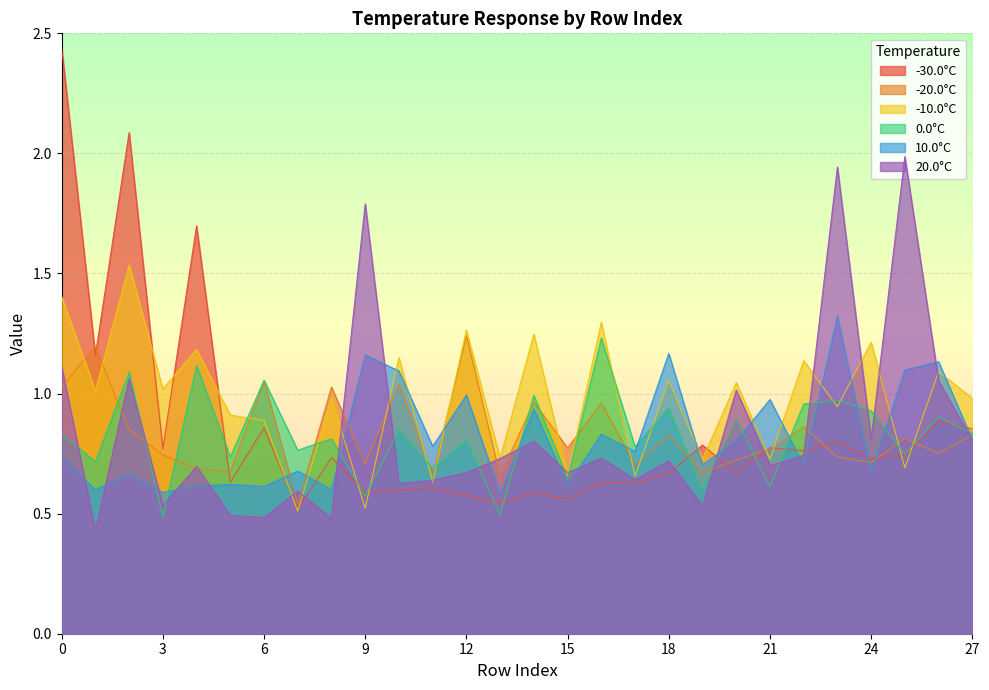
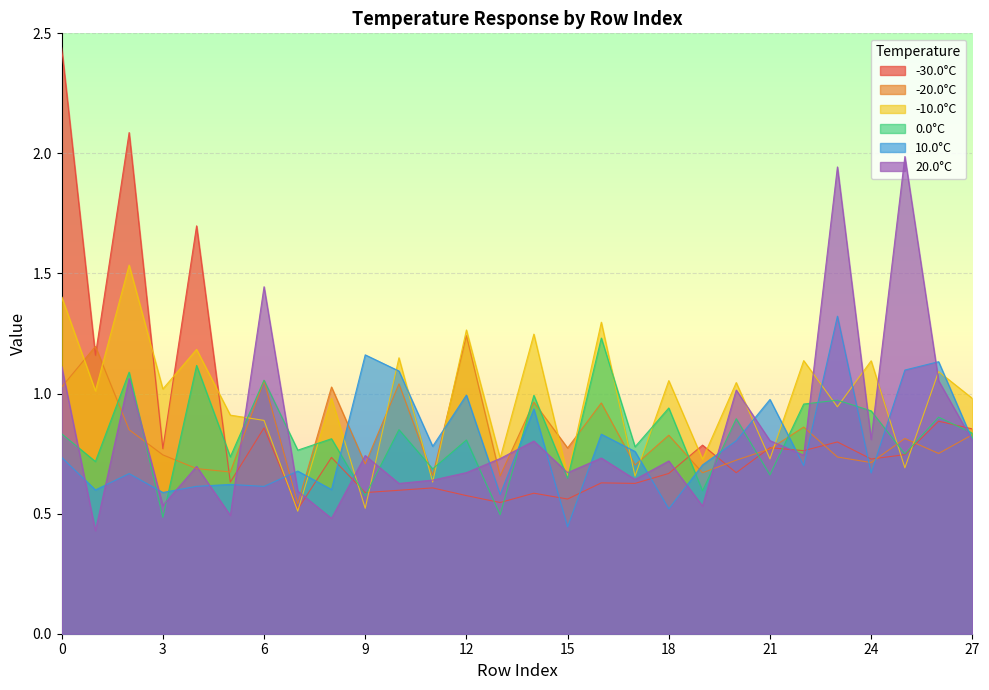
20.0°C, 6: 0.48 -> 1.44
20.0°C, 9: 1.79 -> 0.74
10.0°C, 15: 0.62 -> 0.44
10.0°C, 18: 1.17 -> 0.52
0.0°C, 21: 0.61 -> 0.66
20.0°C, 21: 0.70 -> 0.80
-10.0°C, 24: 1.21 -> 1.14
